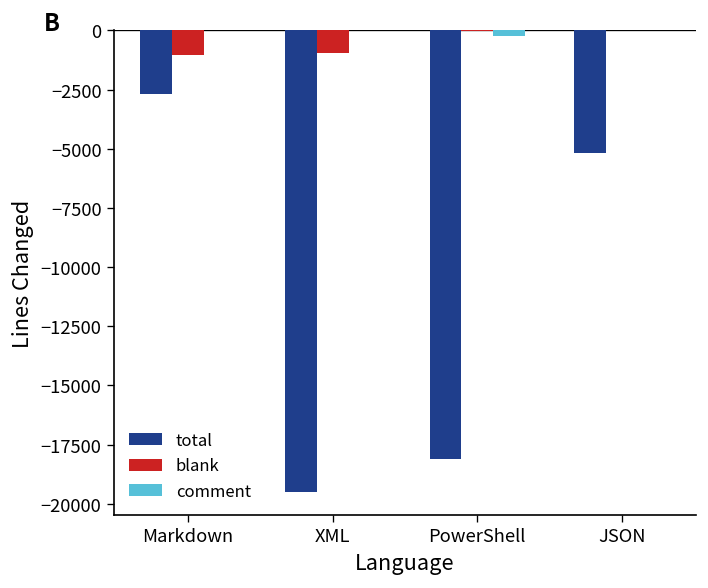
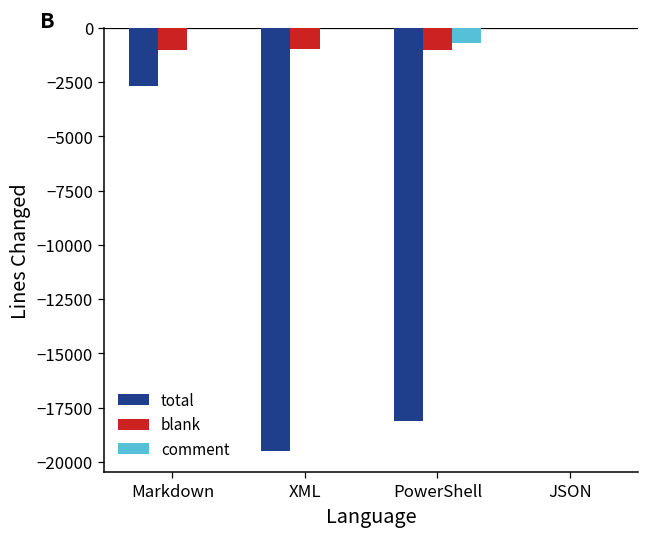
blank, PowerShell: 0 -> -1000
comment, PowerShell: -200 -> -700
total, JSON: -5200 -> 0
